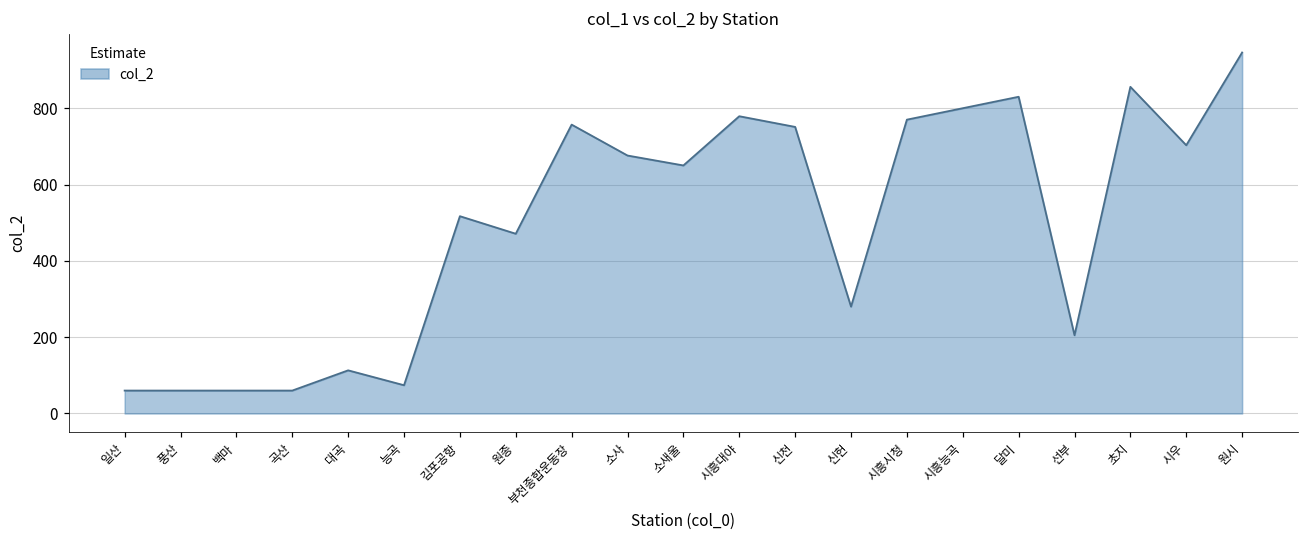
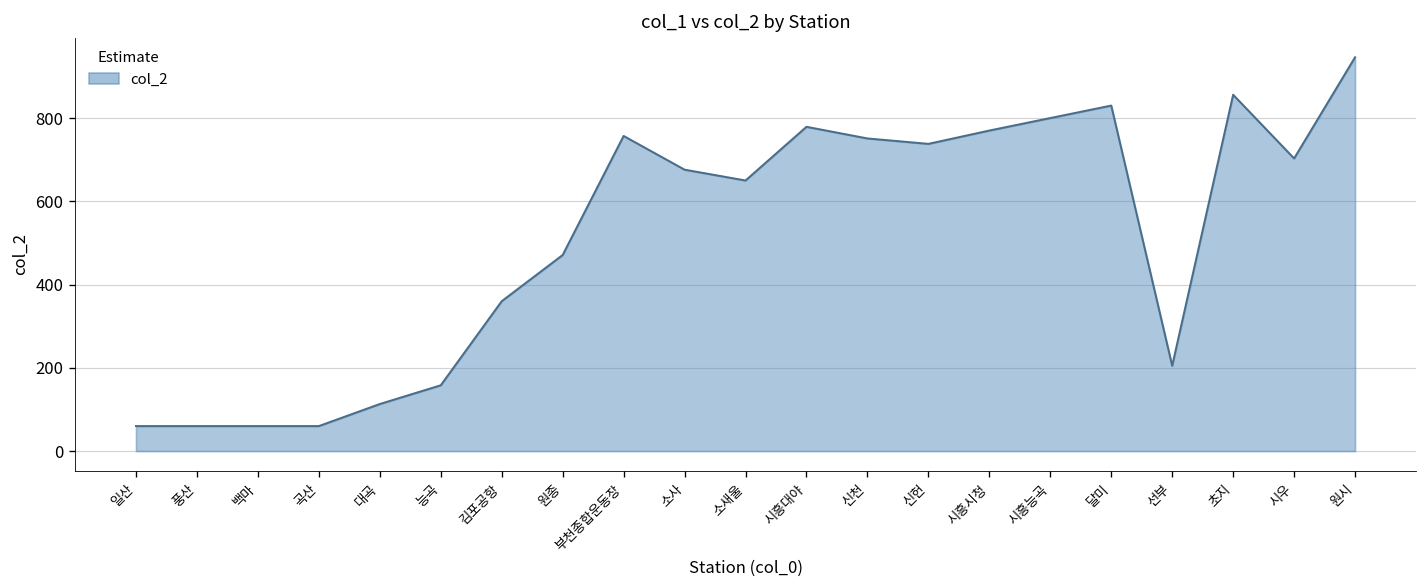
능곡: 70 -> 160
김포공항: 520 -> 360
신헌: 280 -> 740
